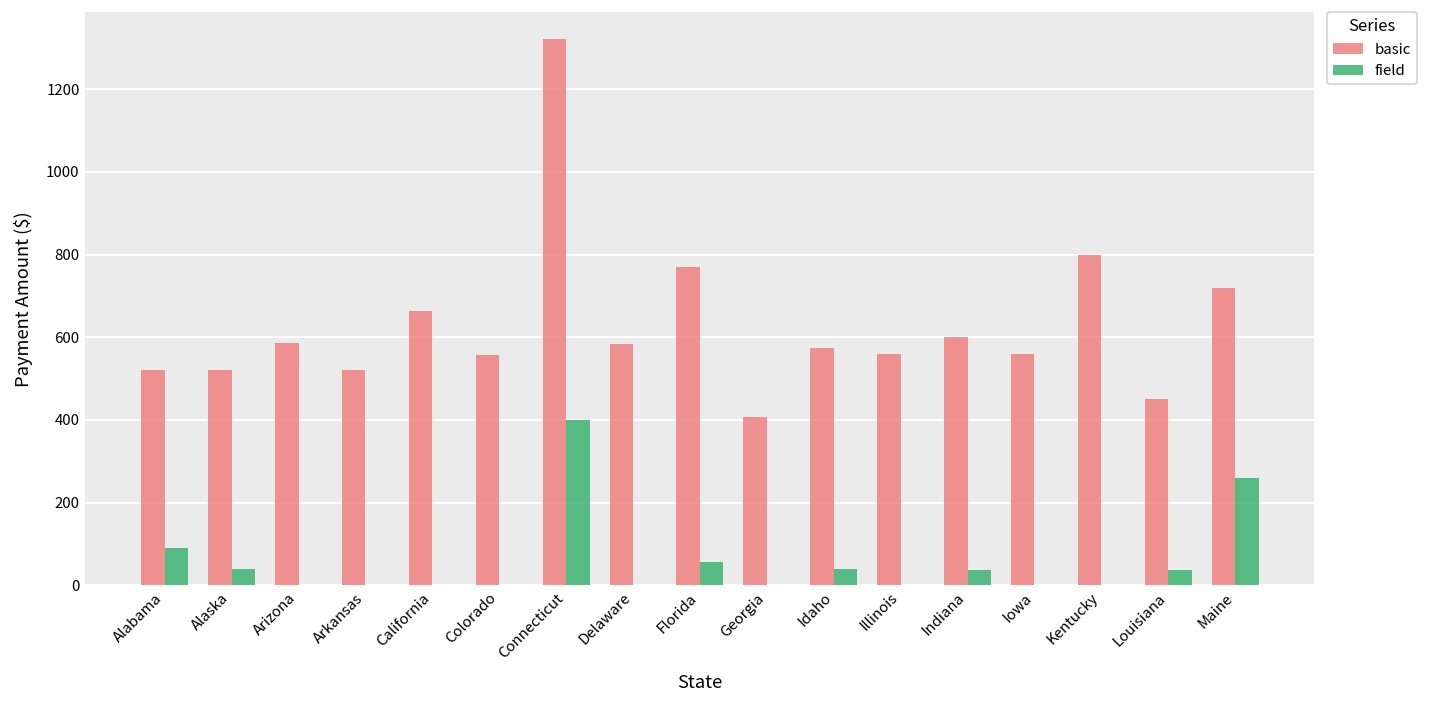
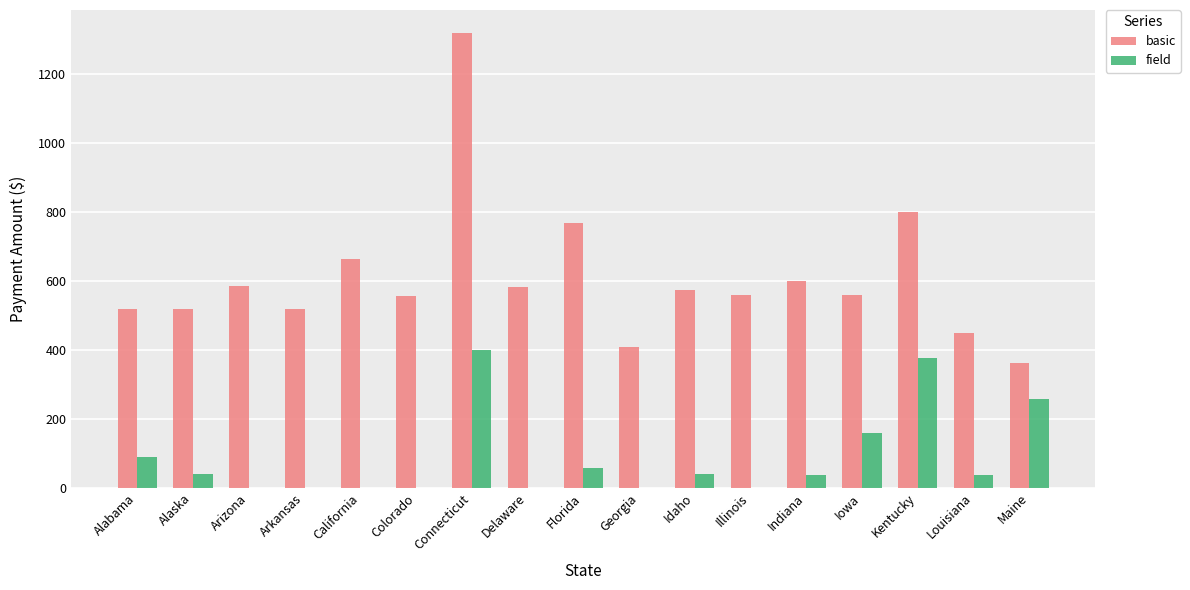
field, Iowa: 0 -> 160
field, Kentucky: 0 -> 380
basic, Maine: 720 -> 360
